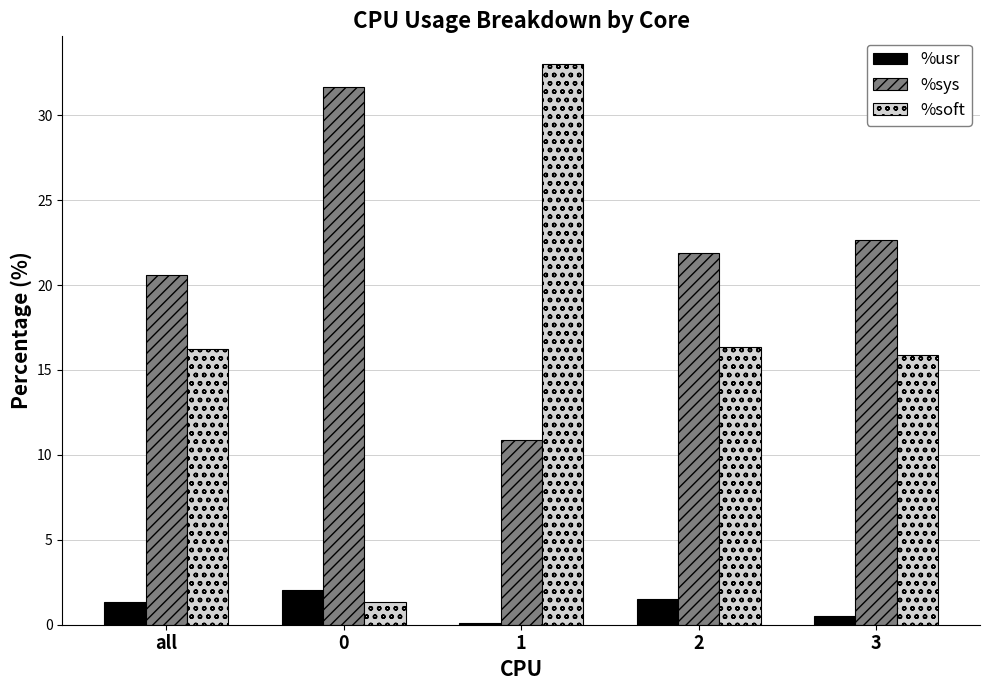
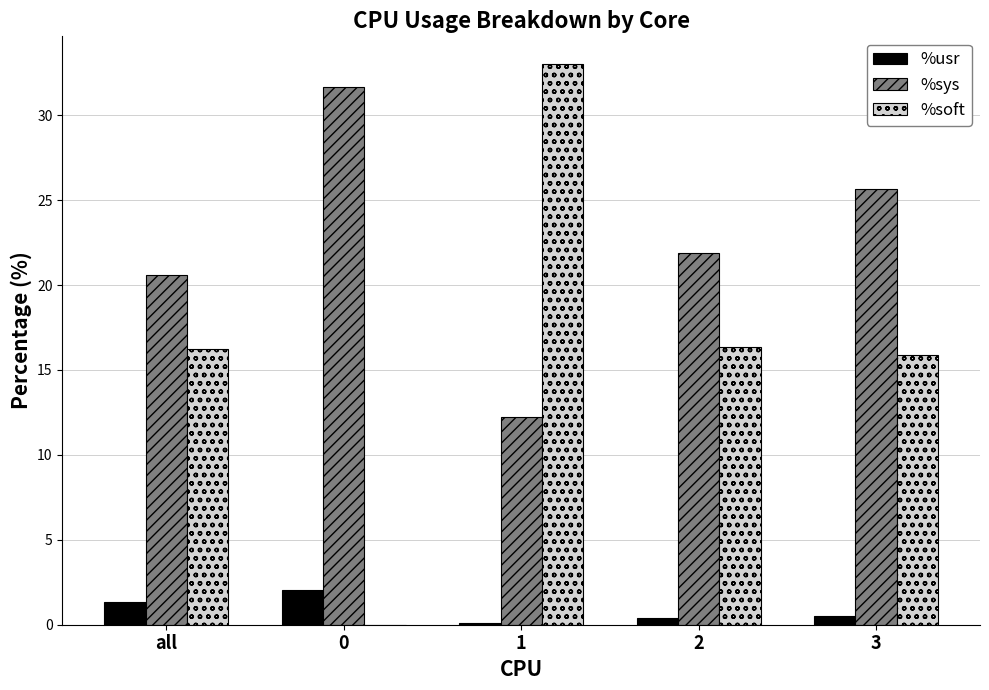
%soft, 0: 1.3 -> 0.0
%sys, 1: 10.9 -> 12.2
%usr, 2: 1.5 -> 0.4
%sys, 3: 22.7 -> 25.7
